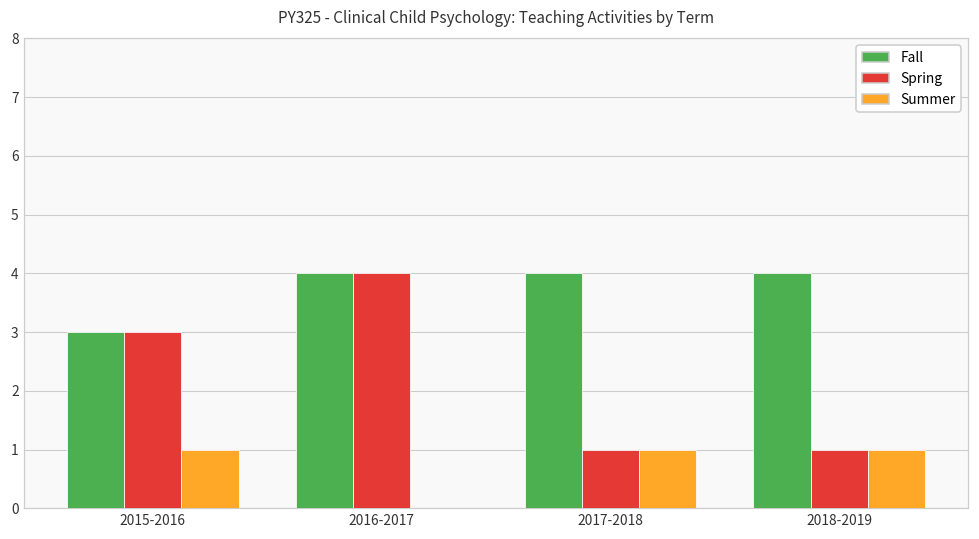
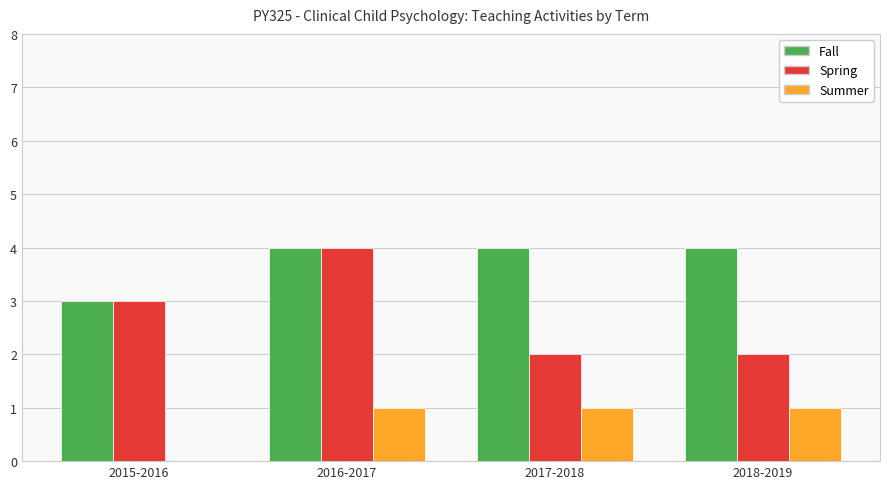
Summer, 2015-2016: 1 -> 0
Summer, 2016-2017: 0 -> 1
Spring, 2017-2018: 1 -> 2
Spring, 2018-2019: 1 -> 2
